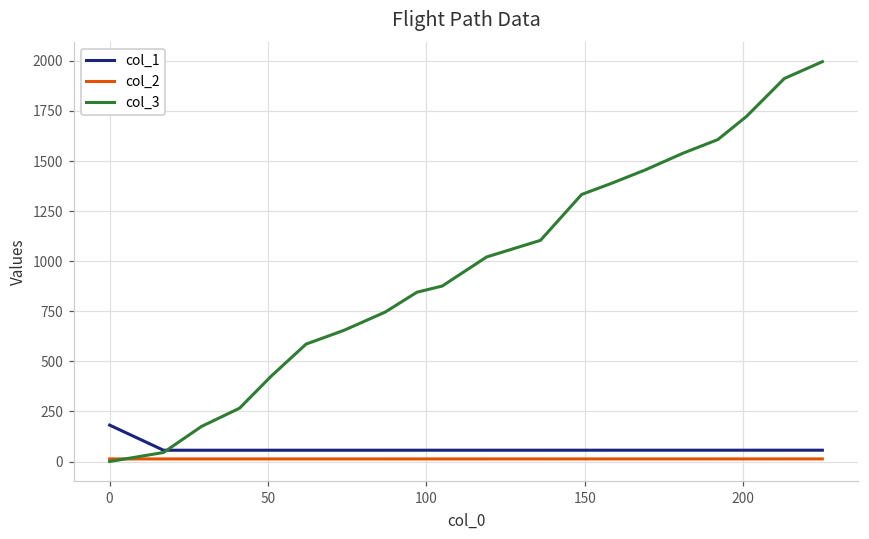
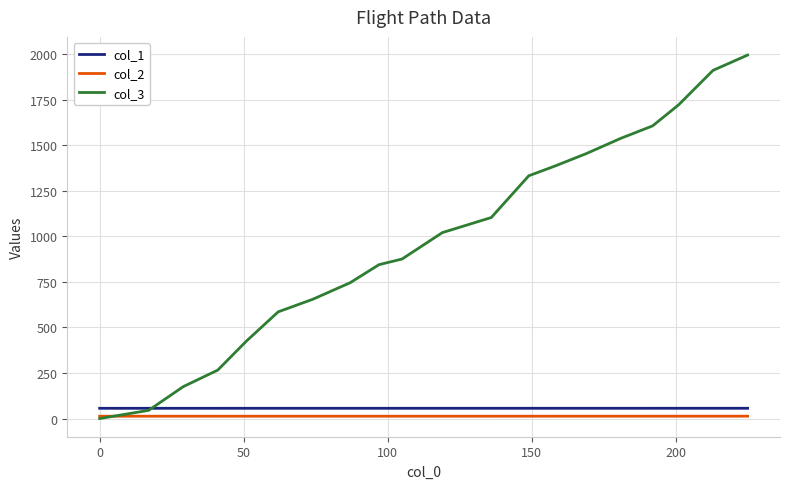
col_1, 0: 180 -> 60
